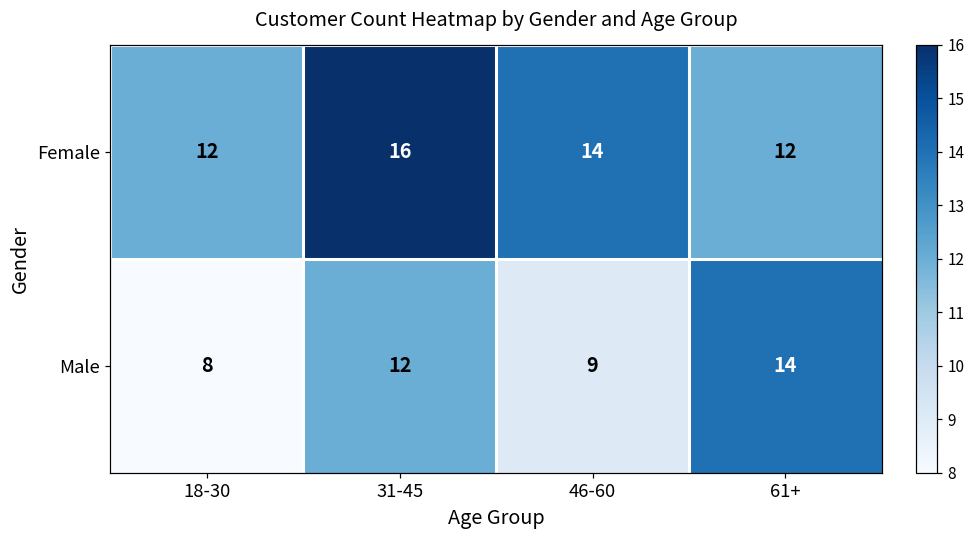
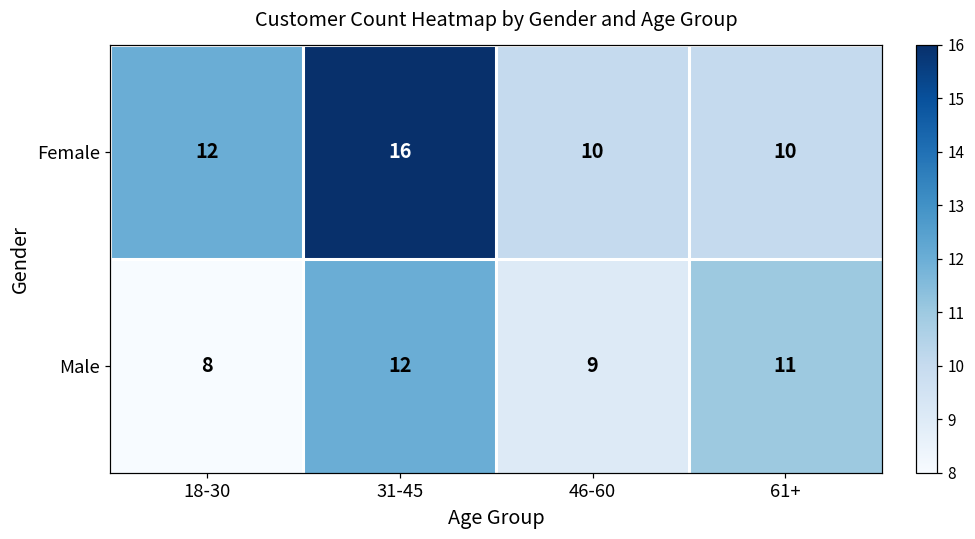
Female, 46-60: 14 -> 10
Female, 61+: 12 -> 10
Male, 61+: 14 -> 11
